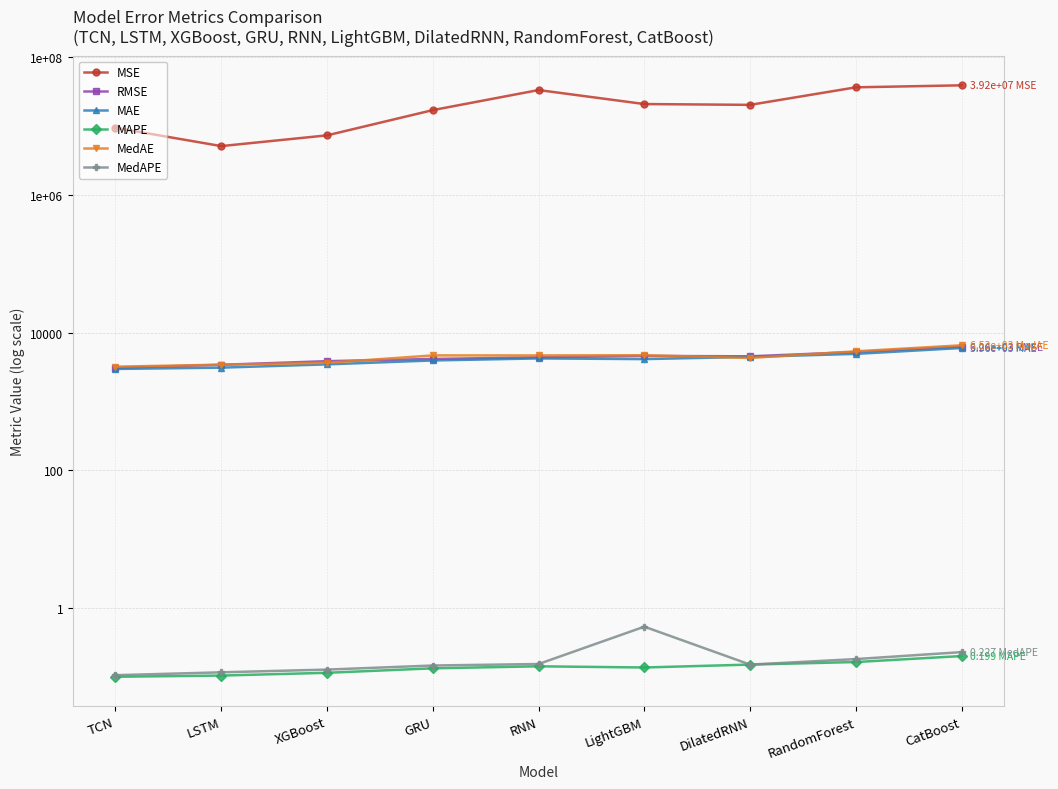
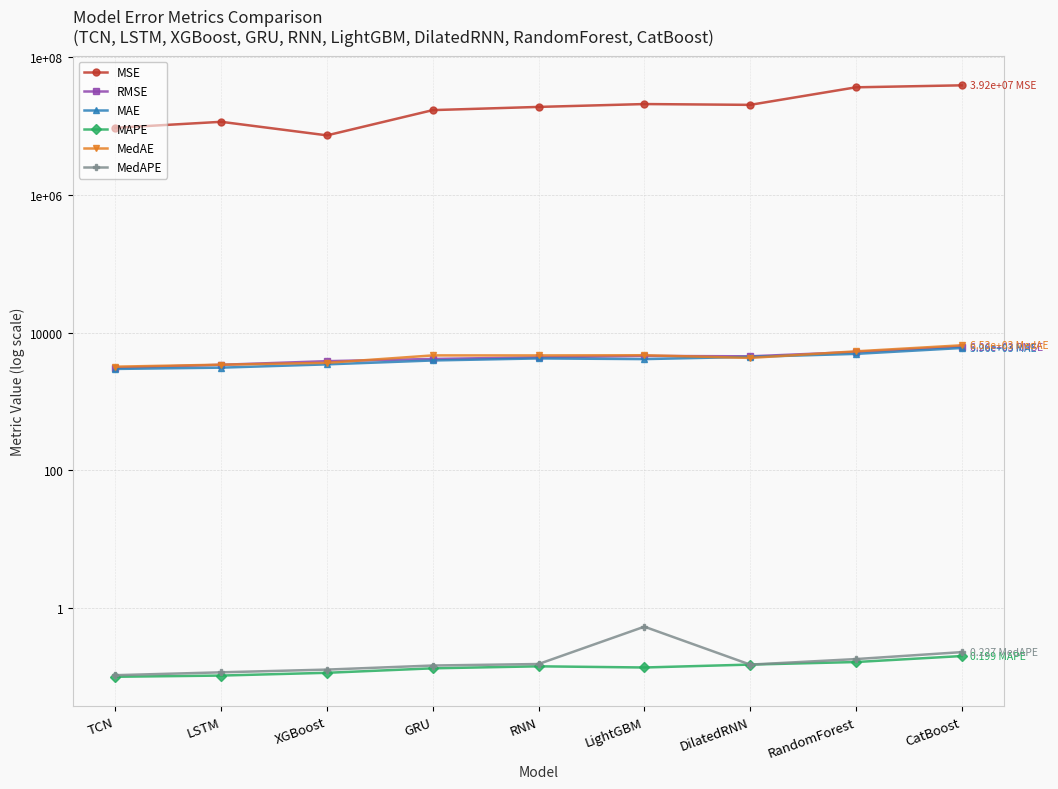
MSE, LSTM: 5000000 -> 12000000
MSE, RNN: 30000000 -> 19000000
